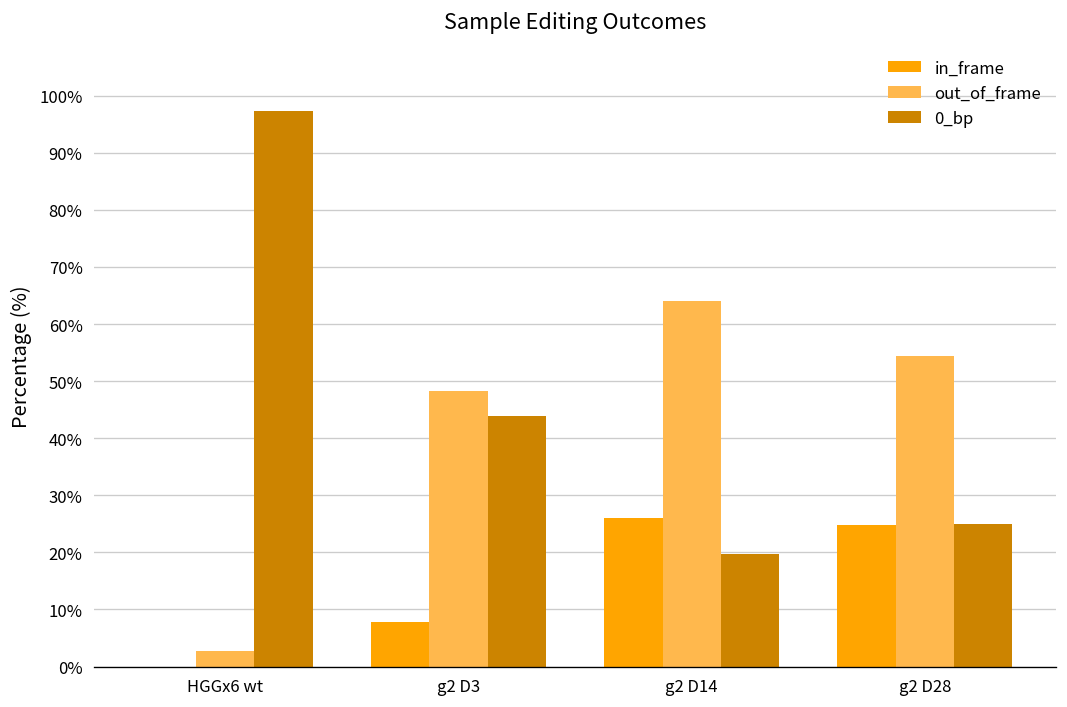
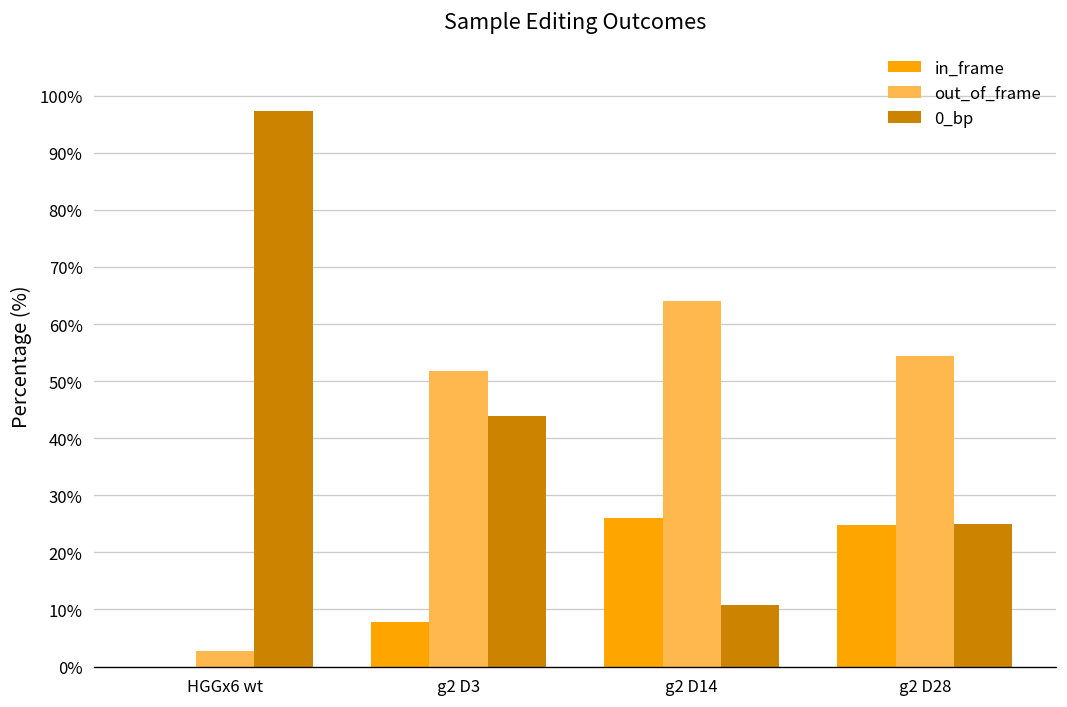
out_of_frame, g2 D3: 48% -> 52%
0_bp, g2 D14: 20% -> 11%
